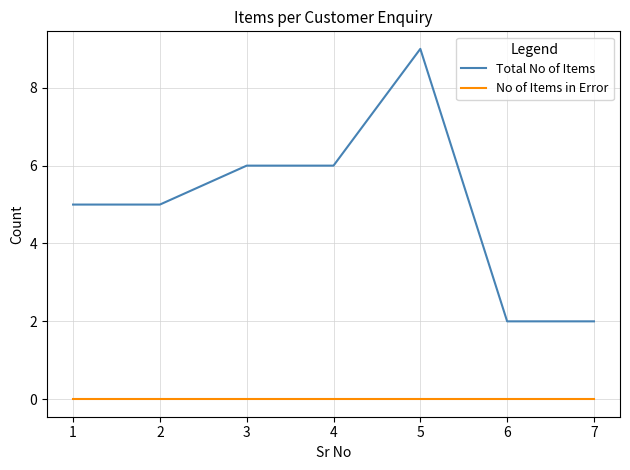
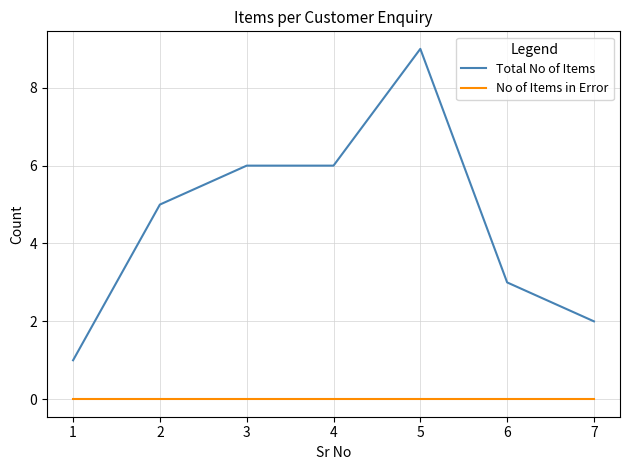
Total No of Items, 1: 5 -> 1
Total No of Items, 6: 2 -> 3
